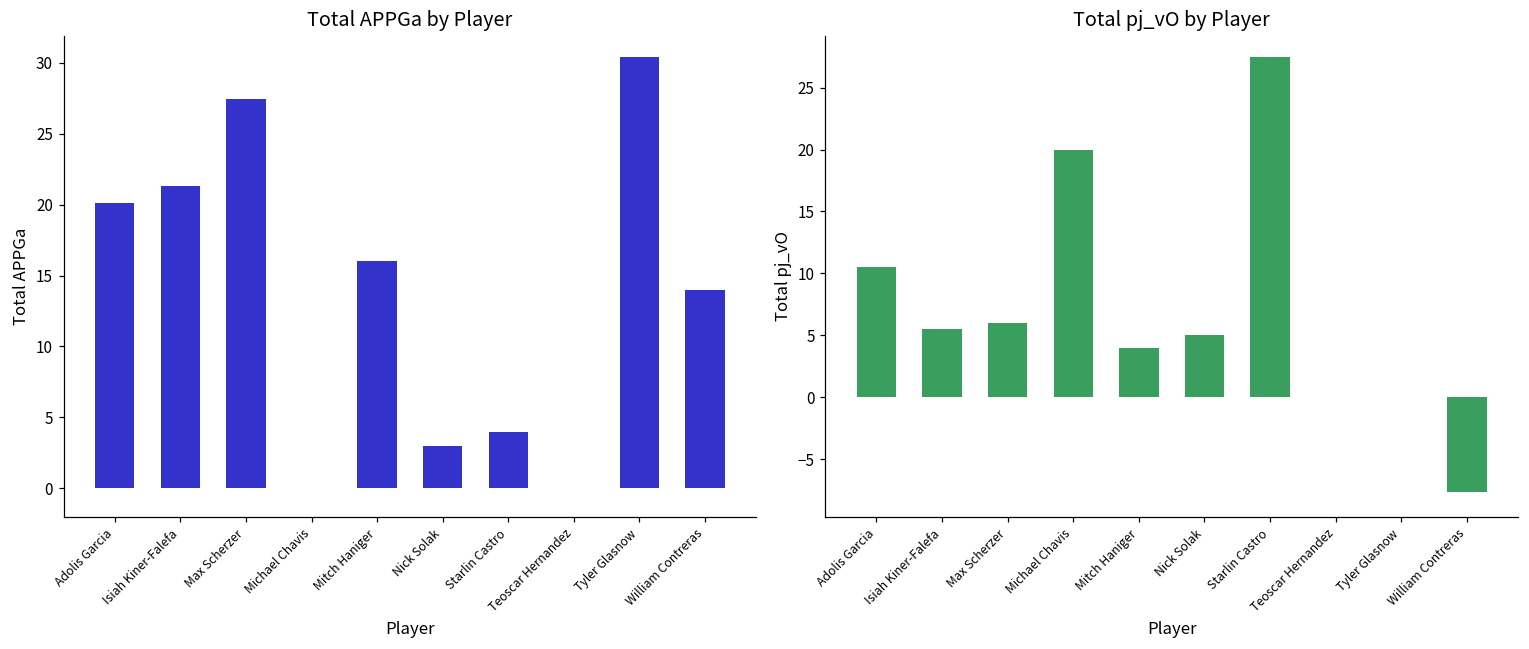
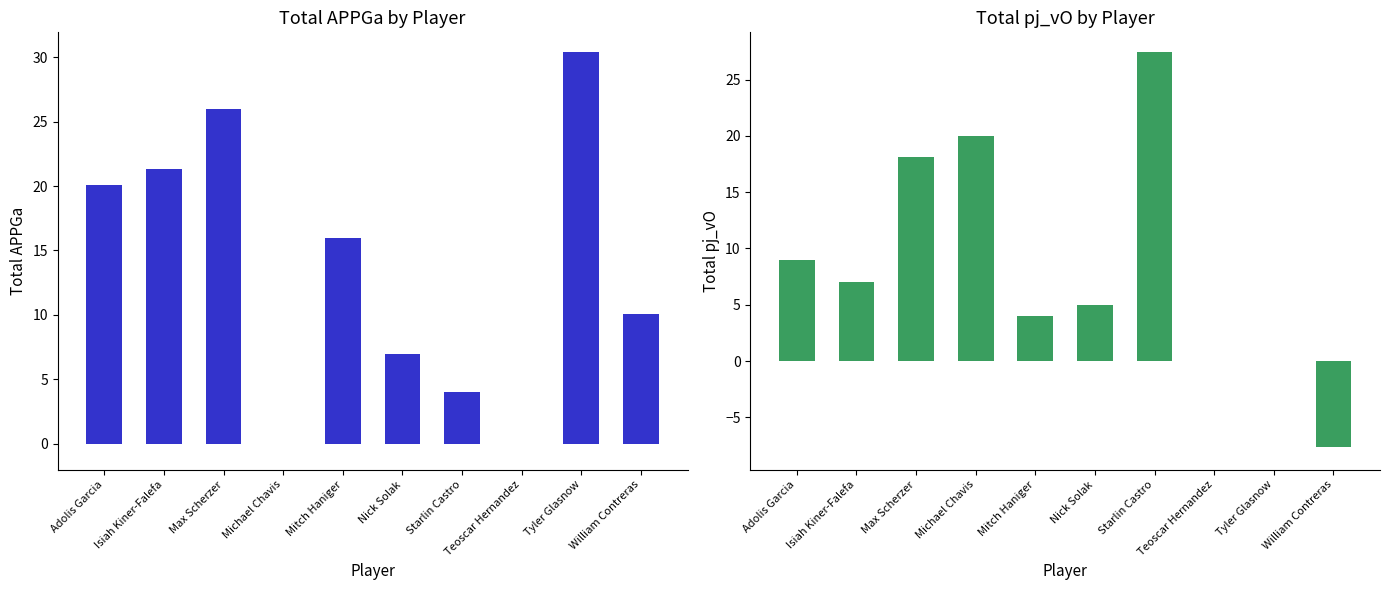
Total APPGa by Player, Max Scherzer: 27.5 -> 26.0
Total APPGa by Player, Nick Solak: 3 -> 7
Total APPGa by Player, William Contreras: 14.0 -> 10.1
Total pj_vO by Player, Adolis Garcia: 10.5 -> 9.0
Total pj_vO by Player, Isiah Kiner-Falefa: 5.5 -> 7.0
Total pj_vO by Player, Max Scherzer: 6.0 -> 18.1
